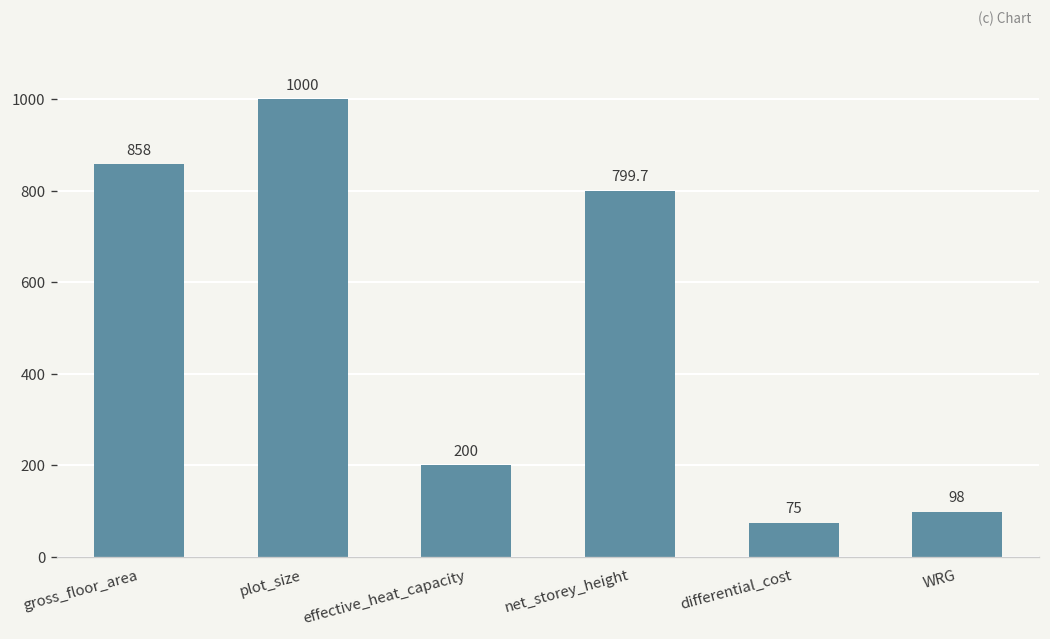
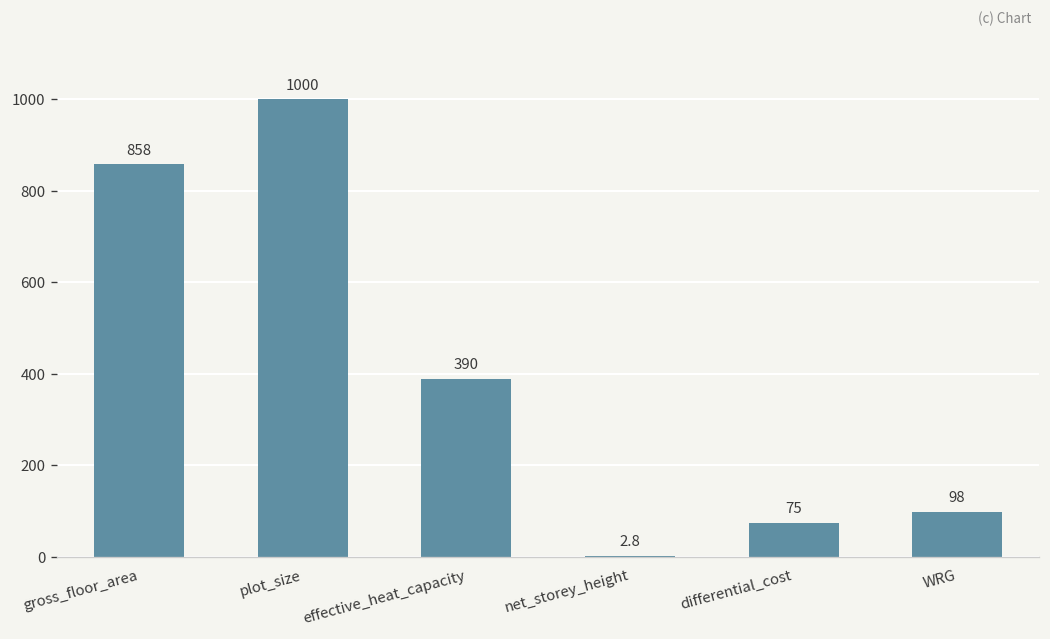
effective_heat_capacity: 200 -> 390
net_storey_height: 799.7 -> 2.8
